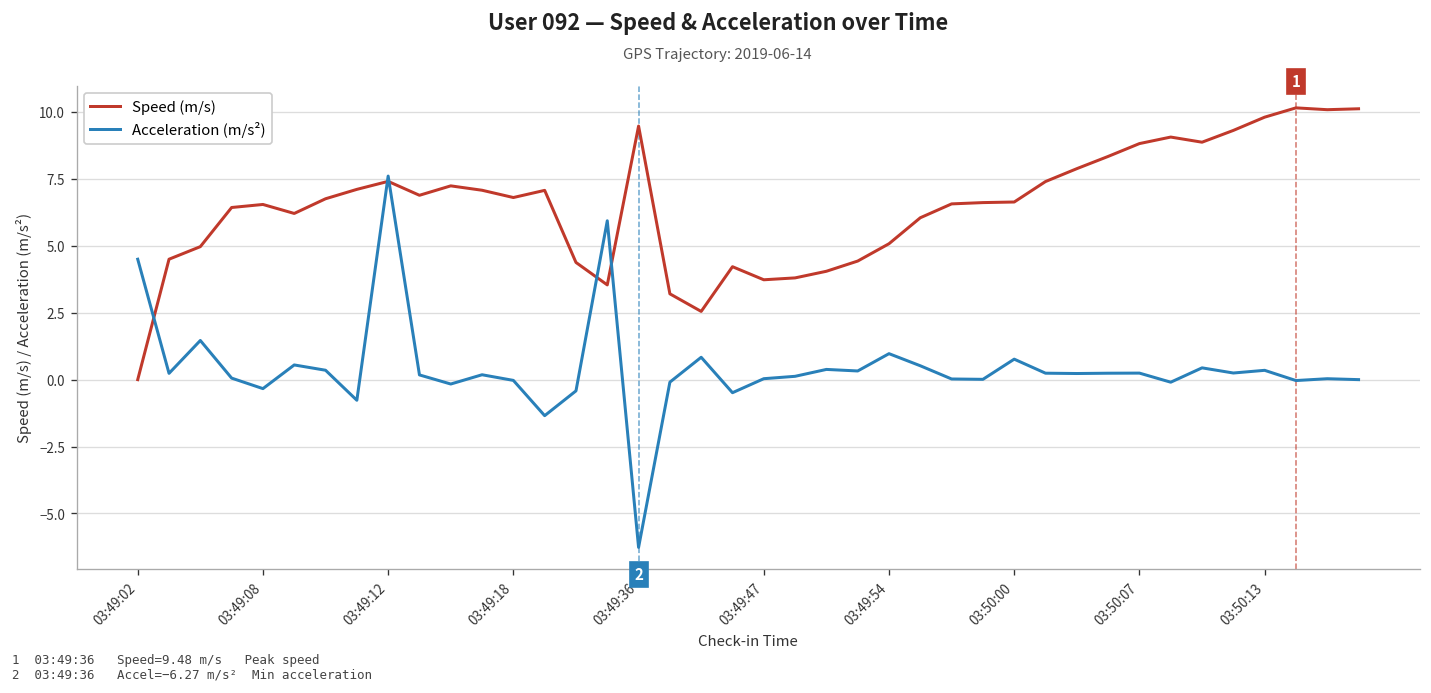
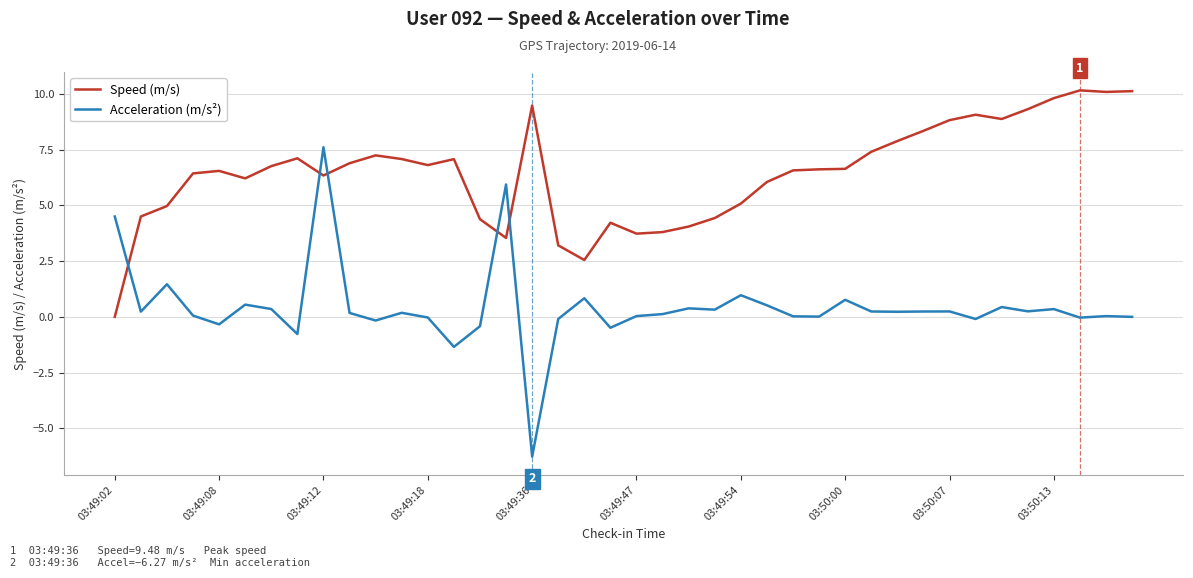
Speed (m/s), 03:49:12: 7.4 -> 6.3
